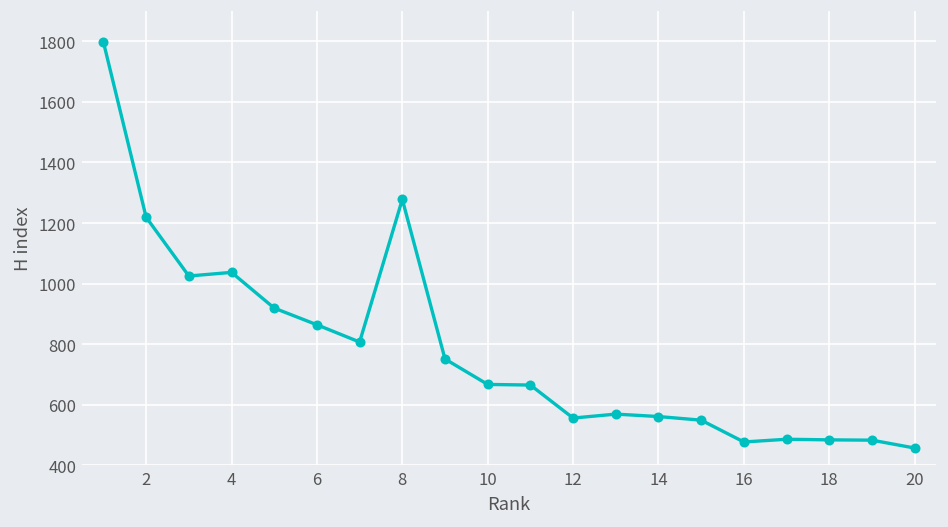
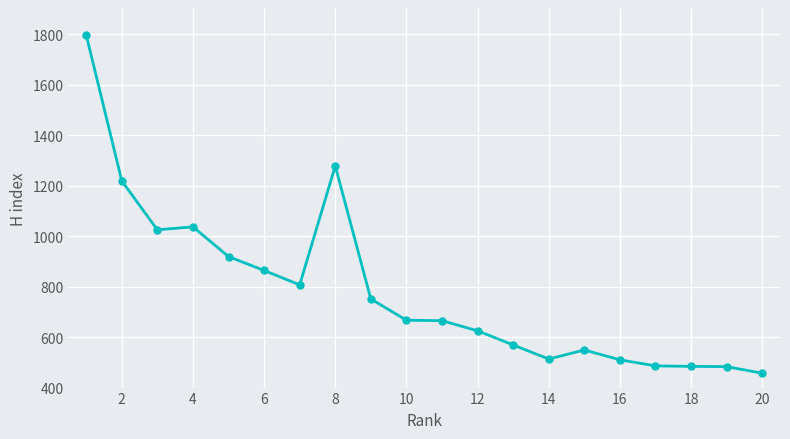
12: 560 -> 630
14: 560 -> 510
16: 480 -> 510
